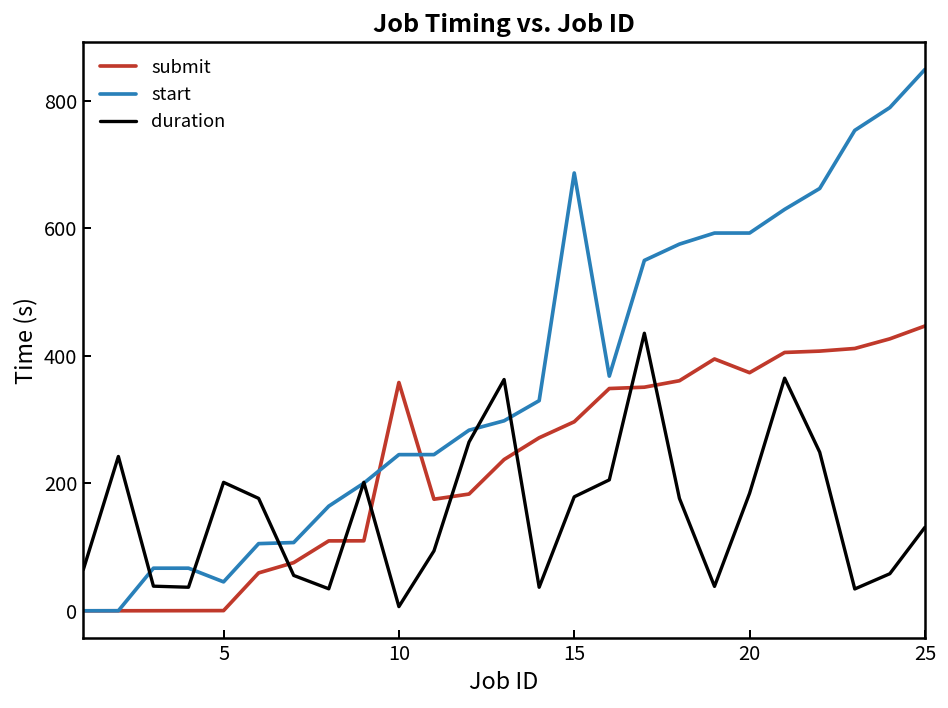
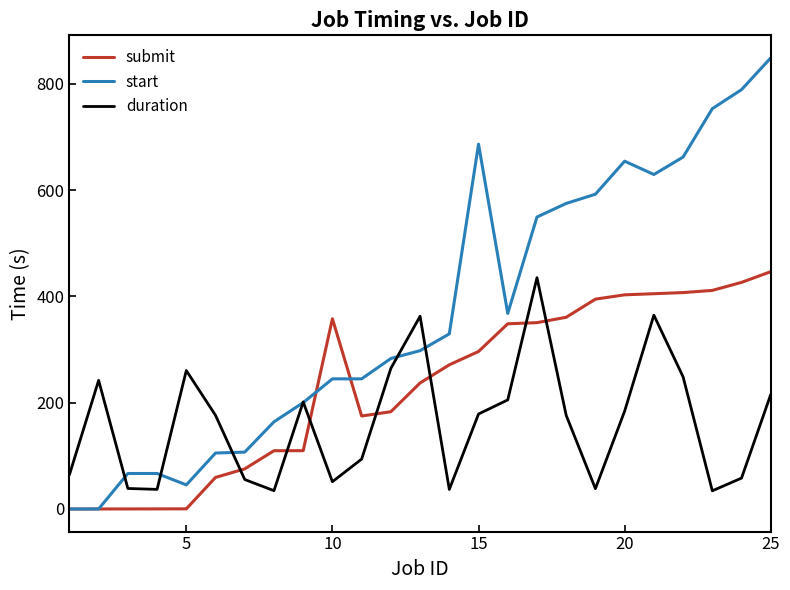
duration, 5: 200 -> 260
duration, 10: 10 -> 50
submit, 20: 370 -> 400
start, 20: 590 -> 650
duration, 25: 130 -> 220
